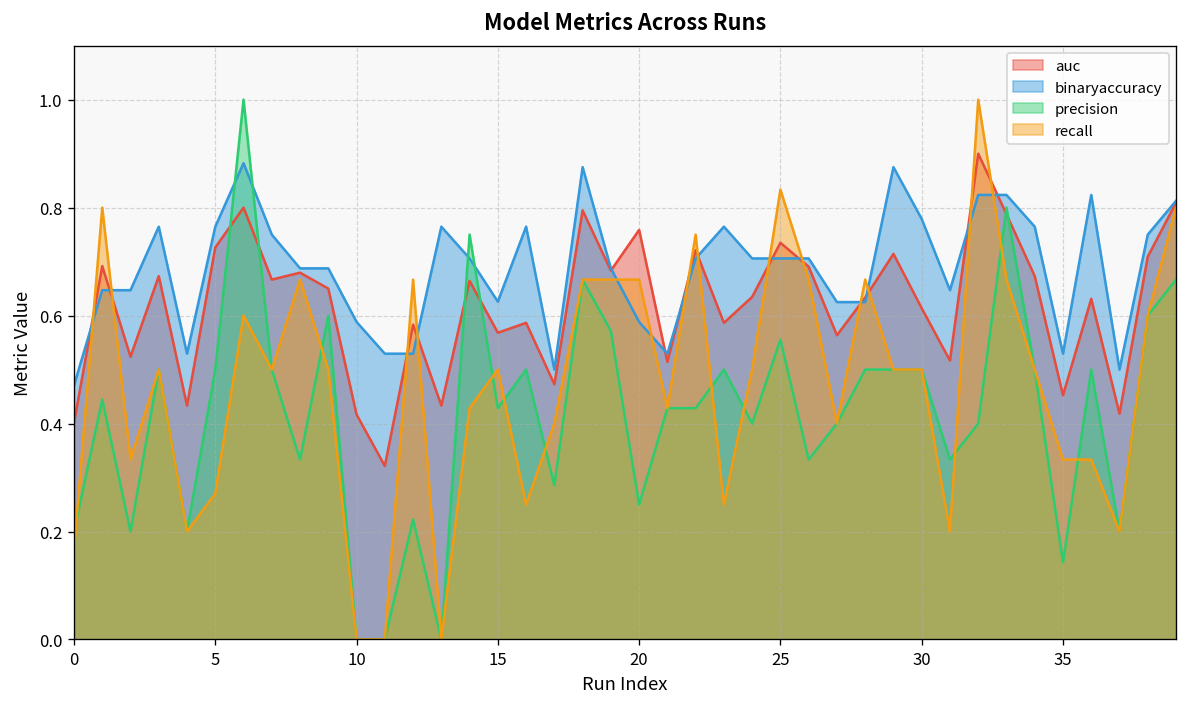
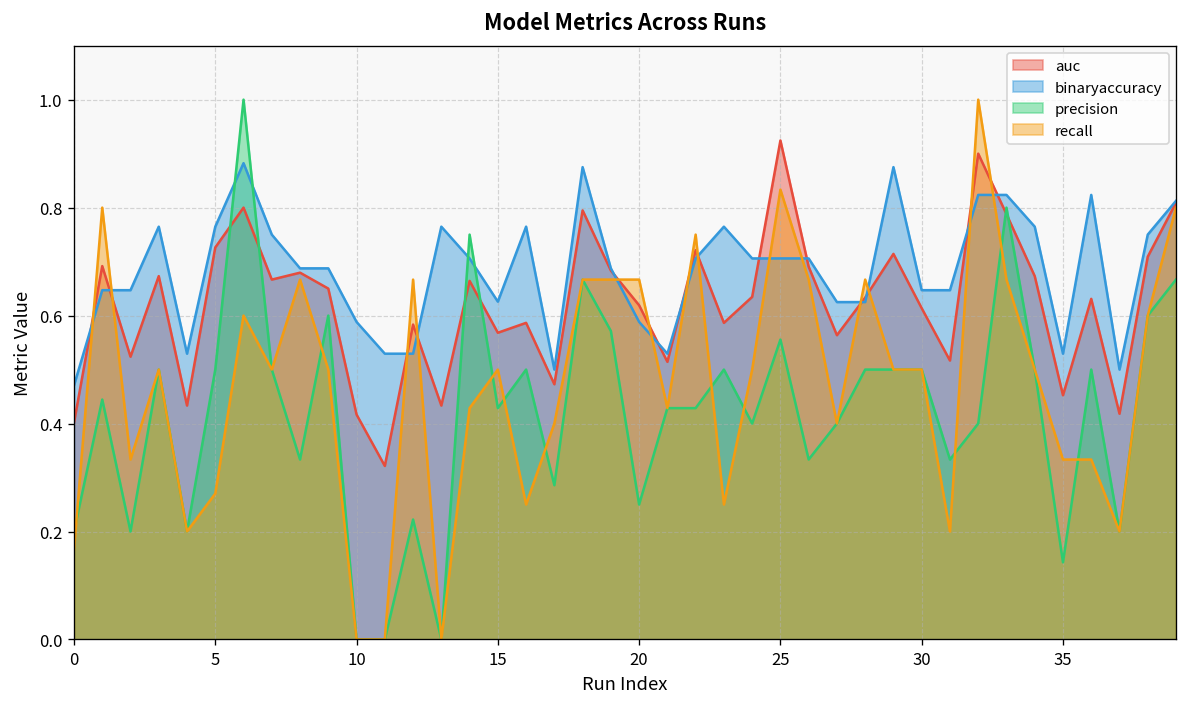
auc, 20: 0.76 -> 0.62
auc, 25: 0.73 -> 0.92
binaryaccuracy, 30: 0.78 -> 0.65
